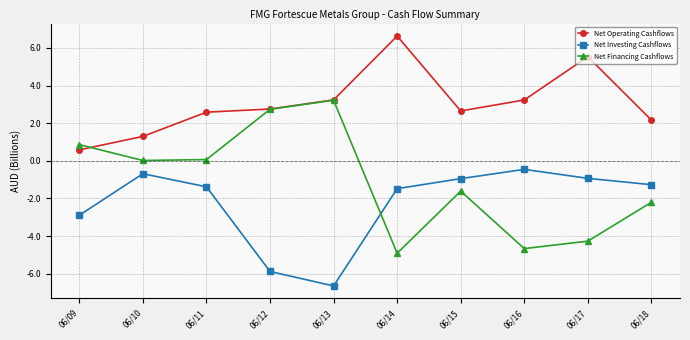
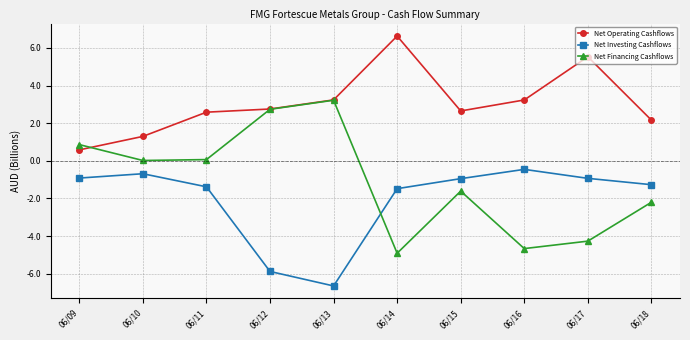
Net Investing Cashflows, 06/09: -2.9 -> -0.9
